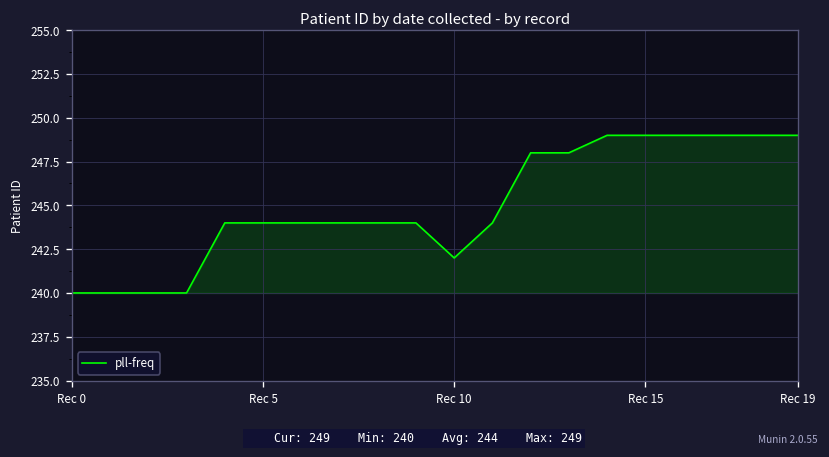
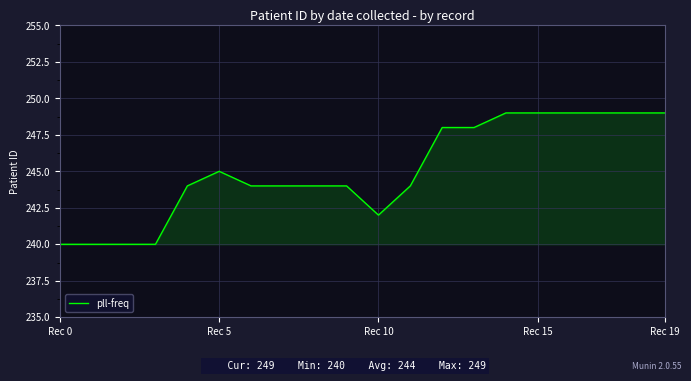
Rec 5: 244 -> 245
